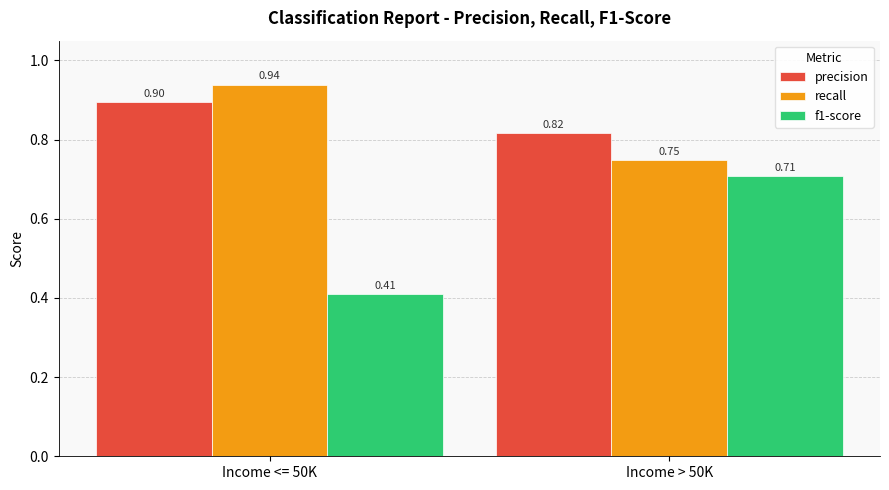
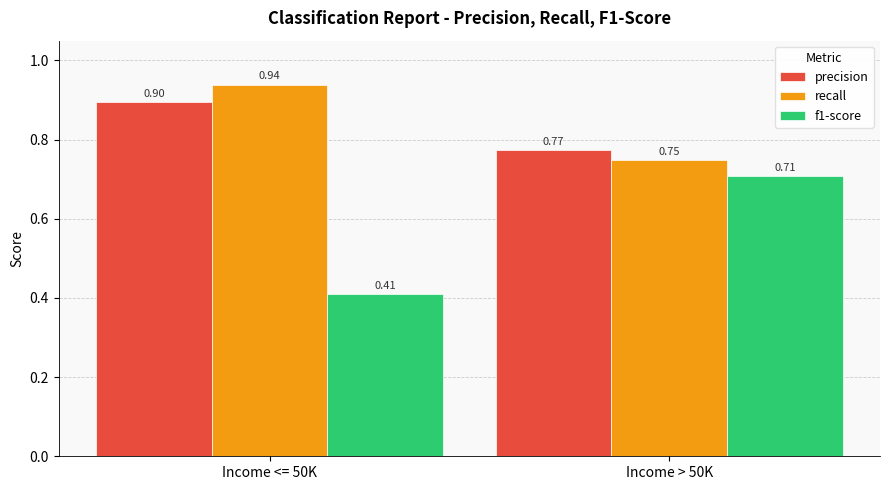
precision, Income > 50K: 0.82 -> 0.77
